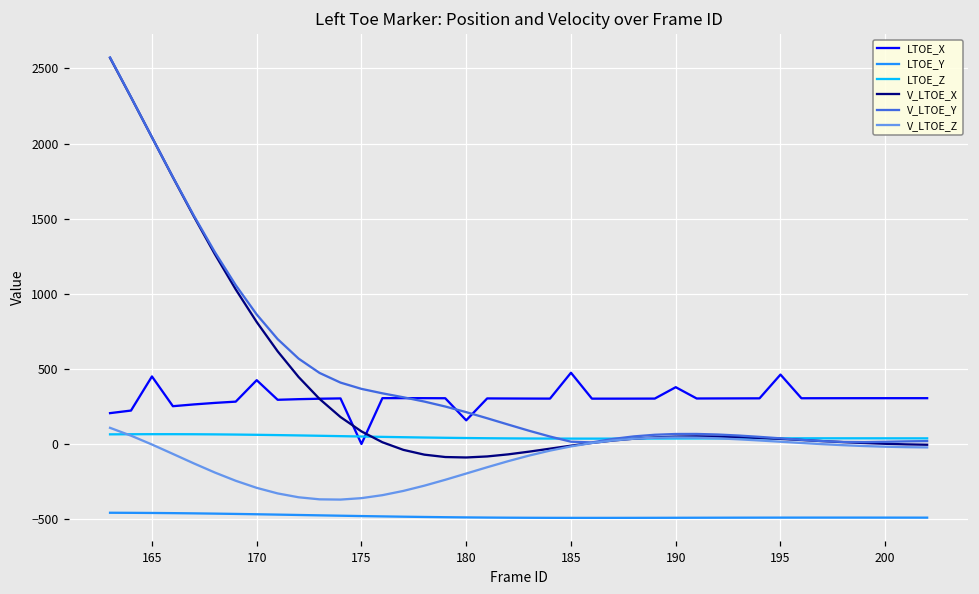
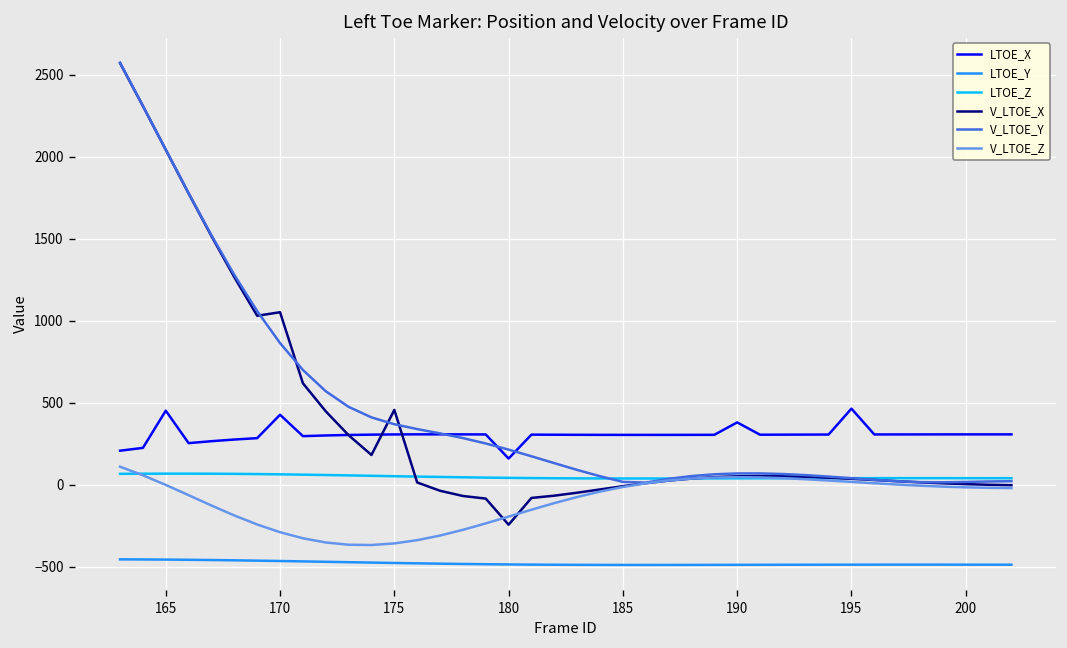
V_LTOE_X, 170: 810 -> 1050
LTOE_X, 175: 0 -> 310
V_LTOE_X, 175: 90 -> 460
V_LTOE_X, 180: -90 -> -240
LTOE_X, 185: 480 -> 300
